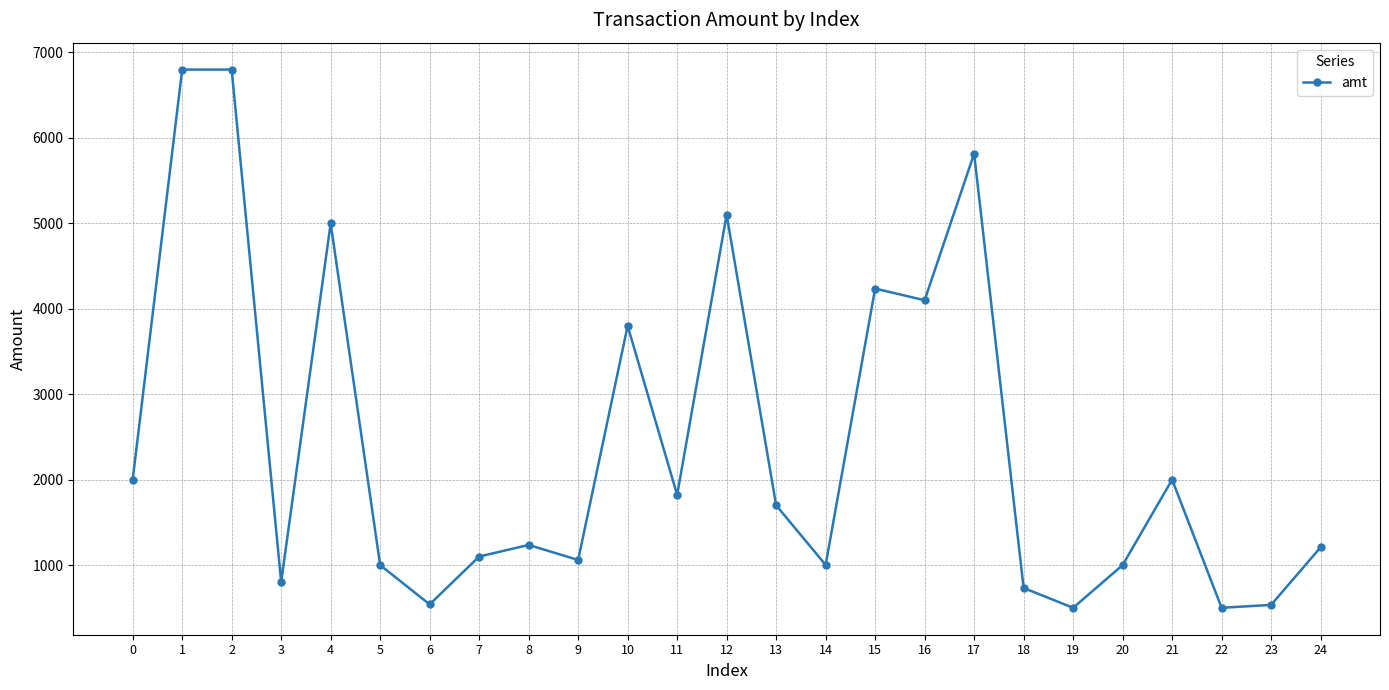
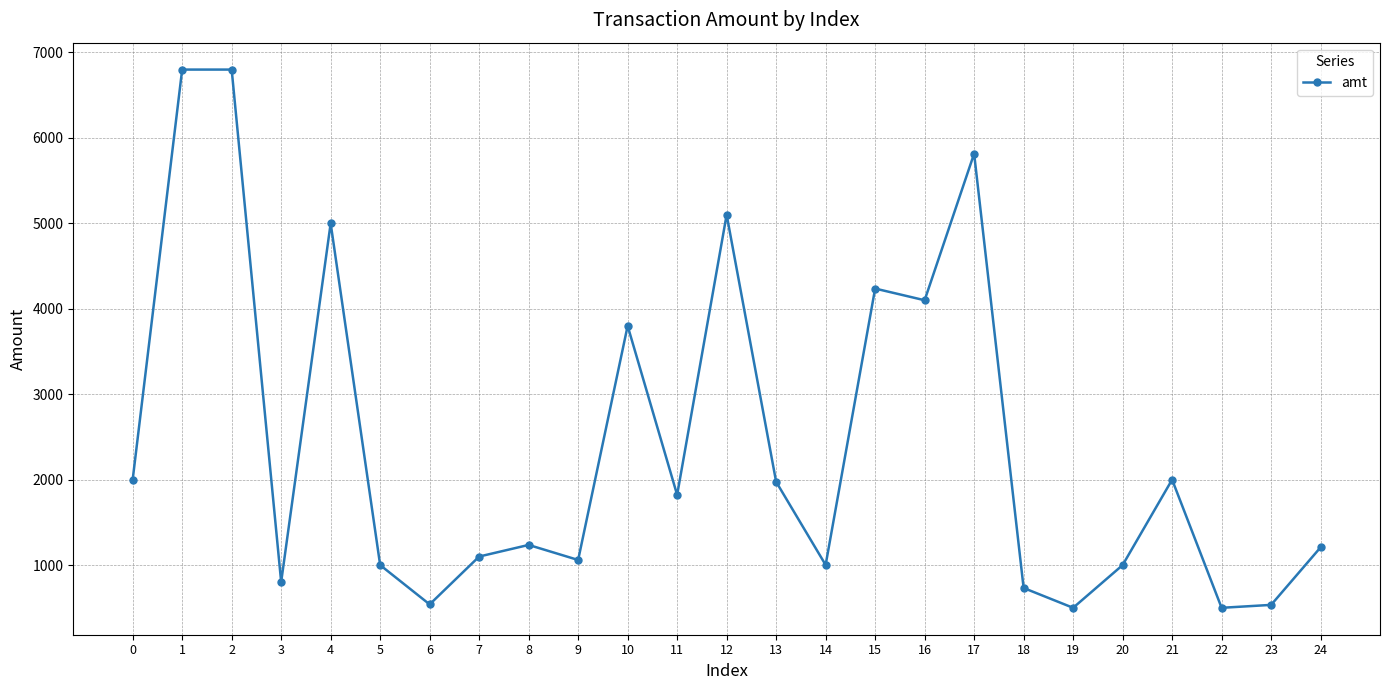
13: 1700 -> 2000
